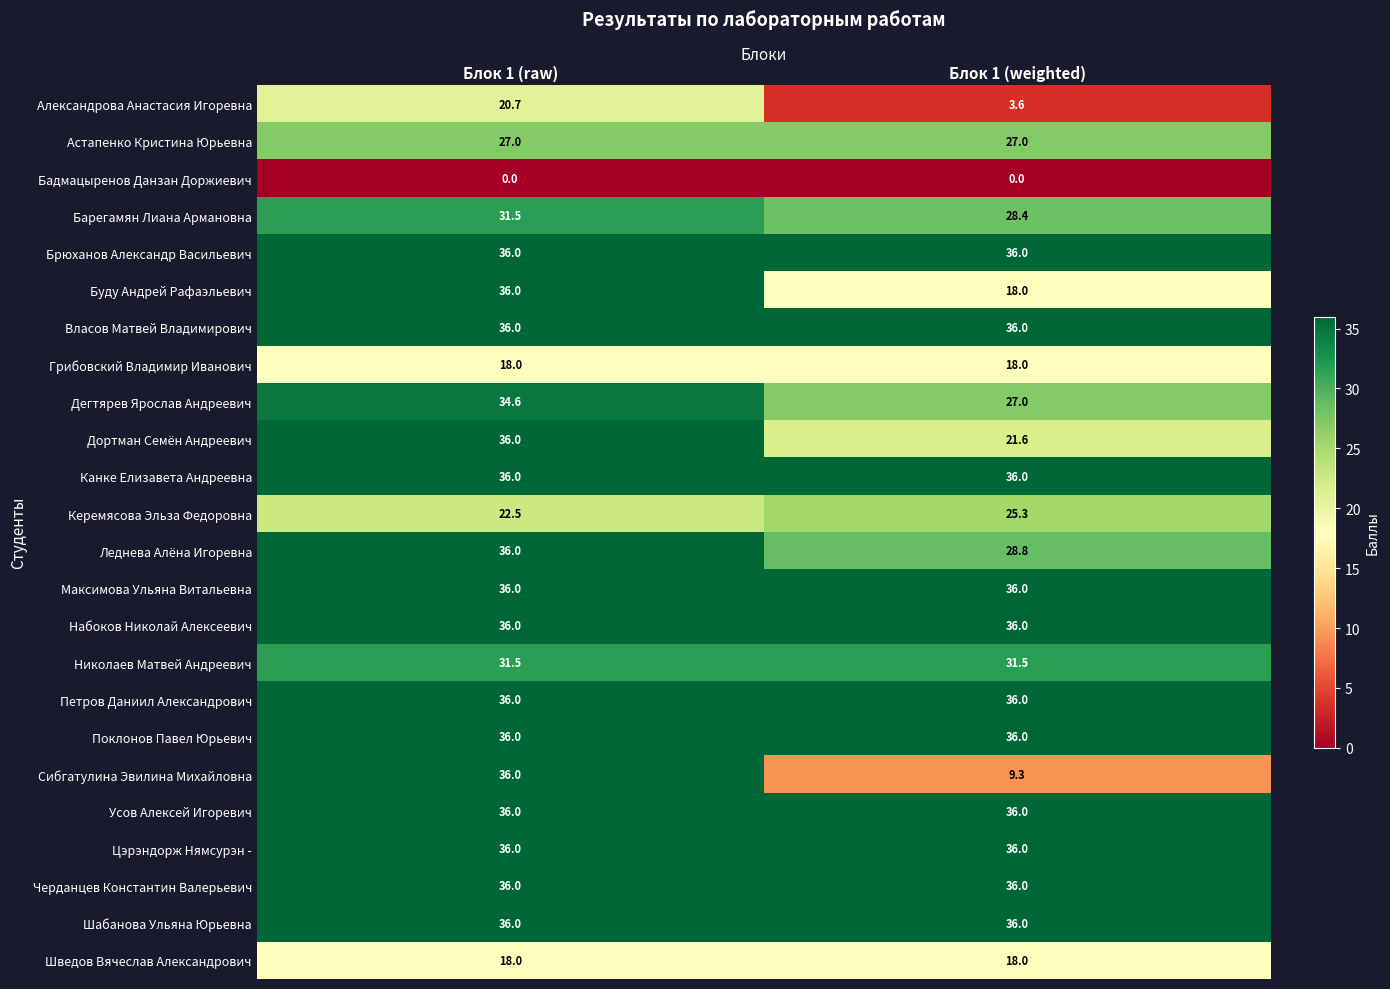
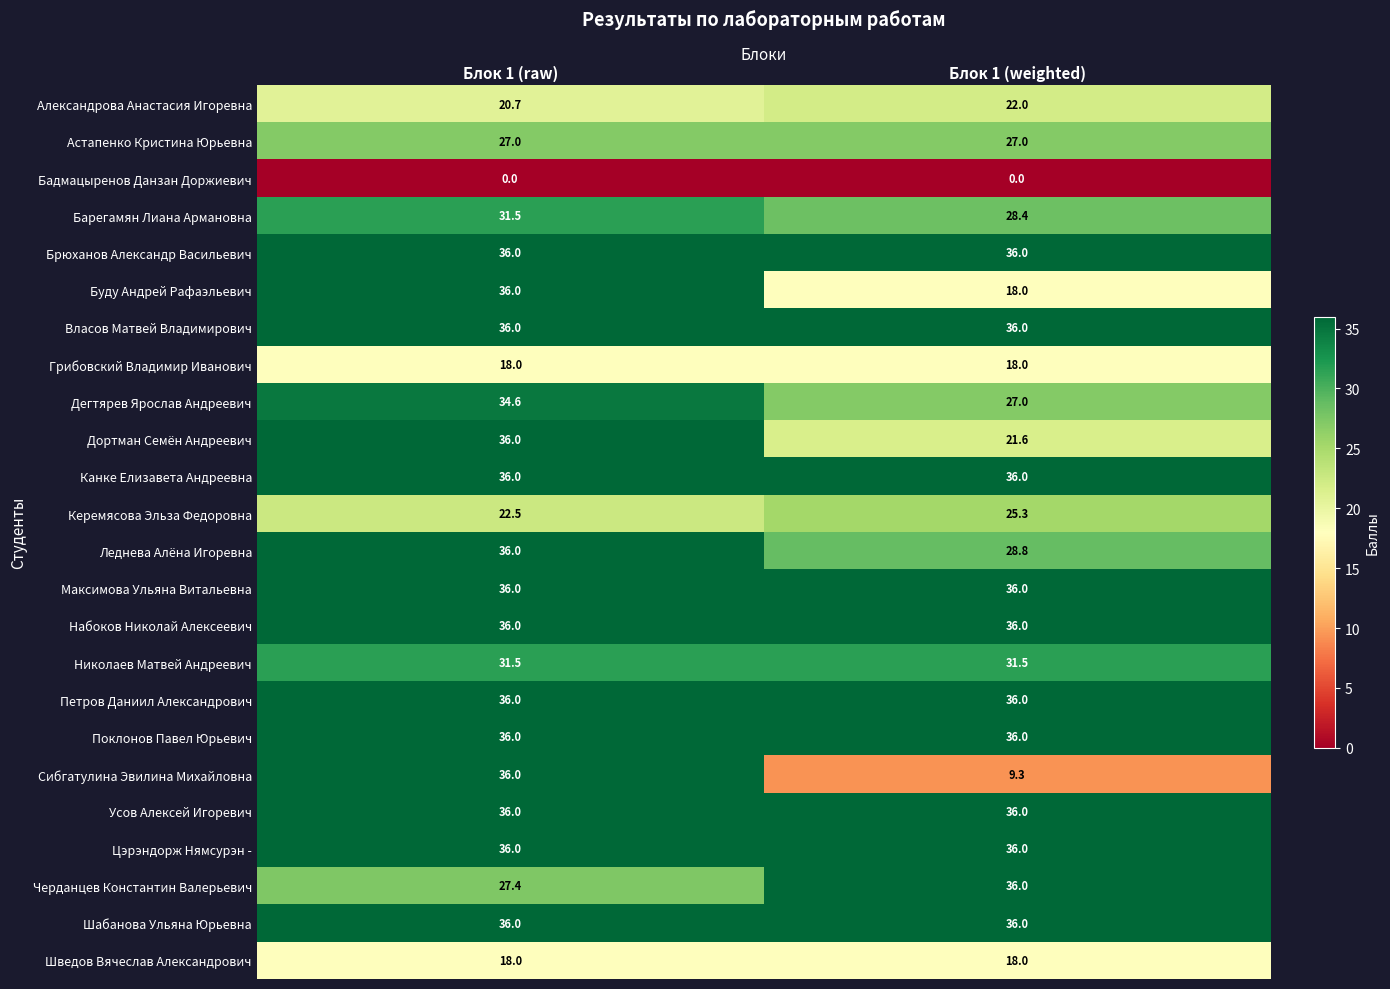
Александрова Анастасия Игоревна, Блок 1 (weighted): 3.6 -> 22.0
Черданцев Константин Валерьевич, Блок 1 (raw): 36.0 -> 27.4
